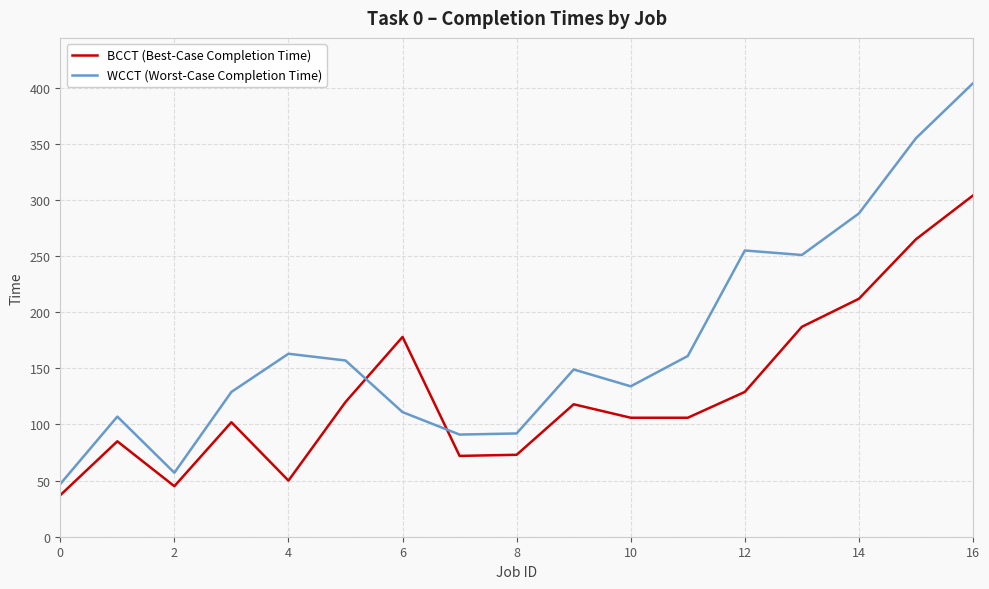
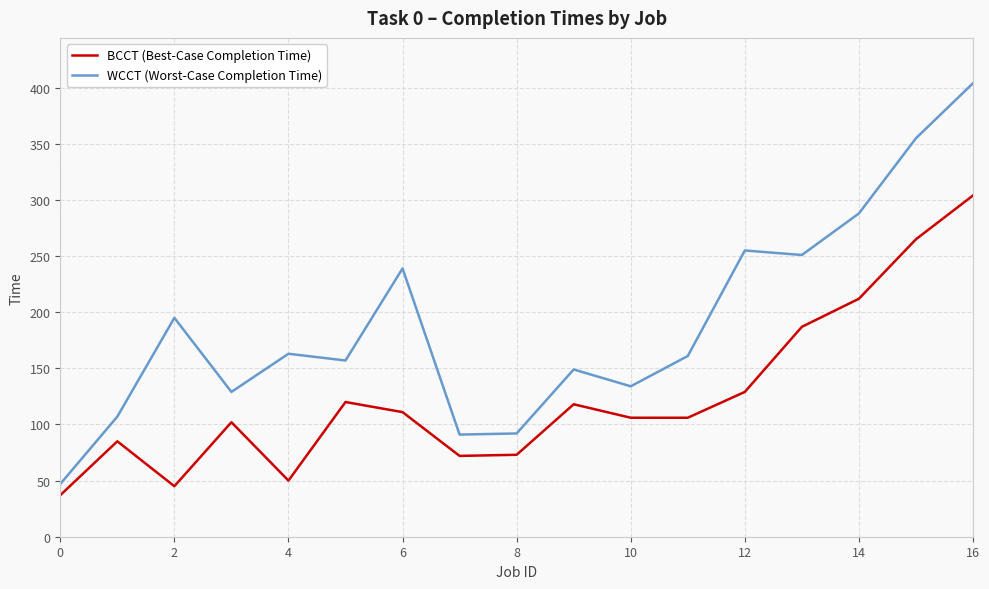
WCCT (Worst-Case Completion Time), 2: 57 -> 195
BCCT (Best-Case Completion Time), 6: 178 -> 111
WCCT (Worst-Case Completion Time), 6: 111 -> 239
